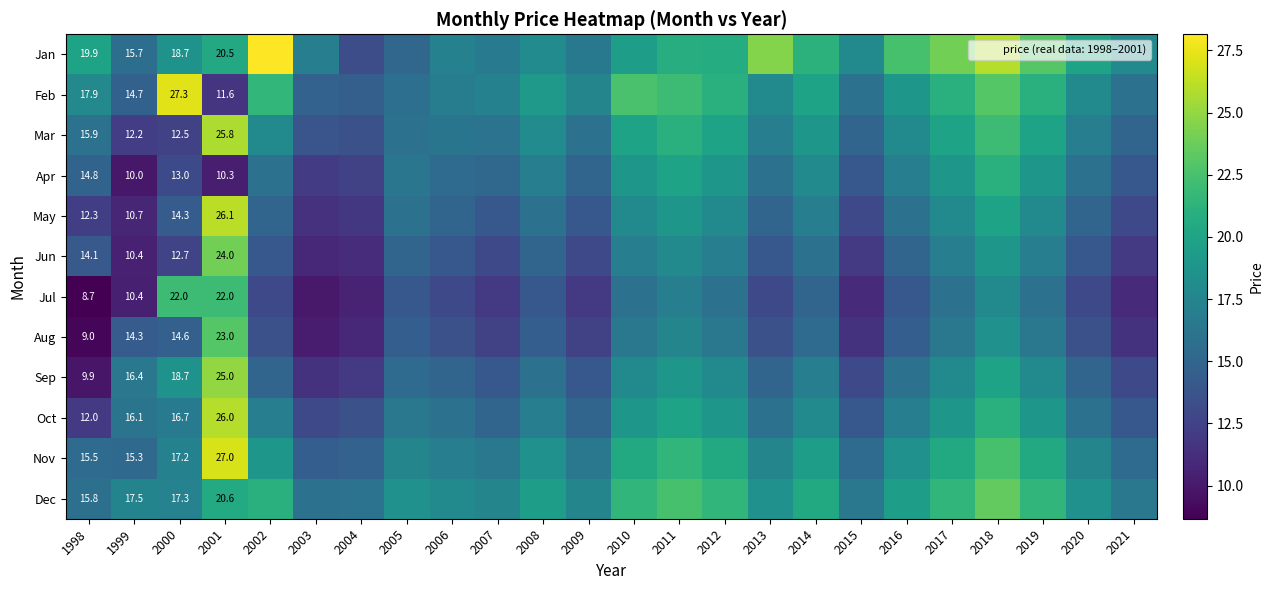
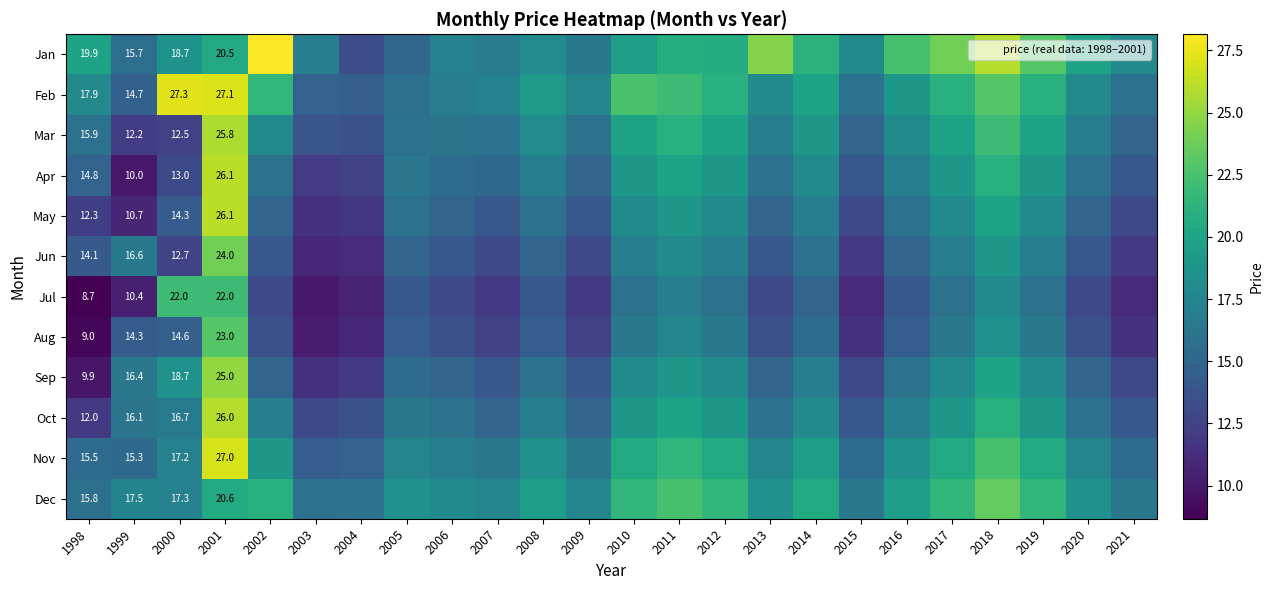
Feb, 2001: 11.6 -> 27.1
Apr, 2001: 10.3 -> 26.1
Jun, 1999: 10.4 -> 16.6
